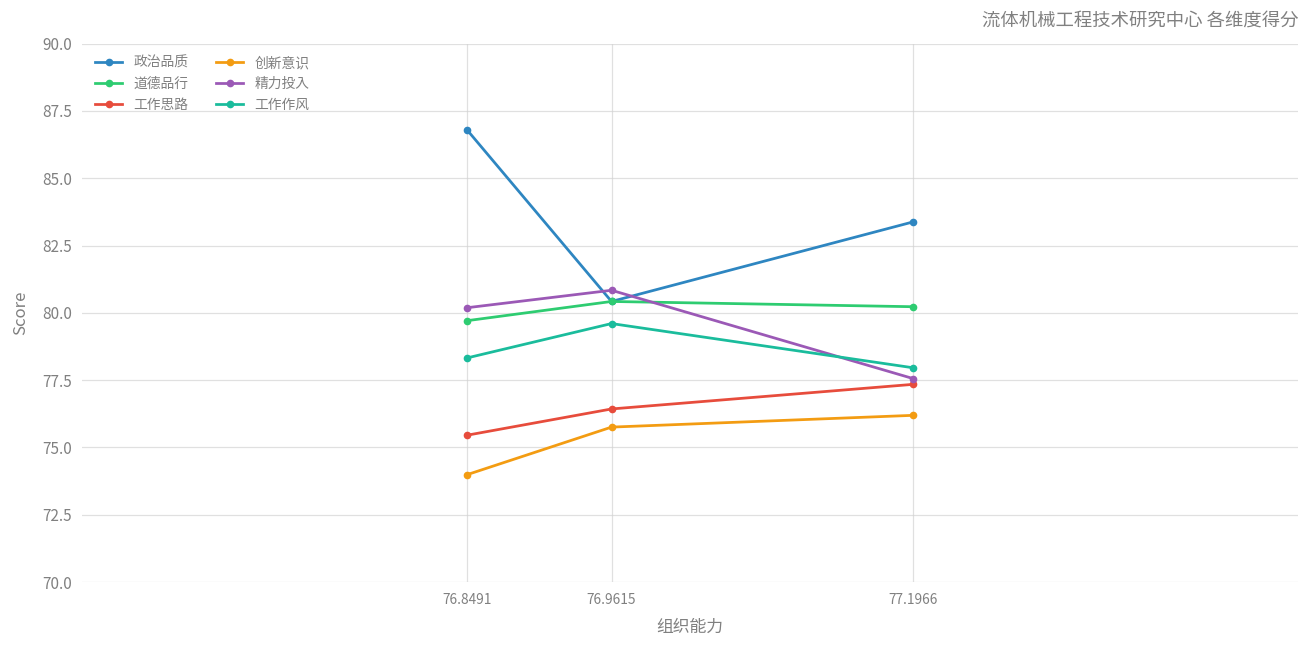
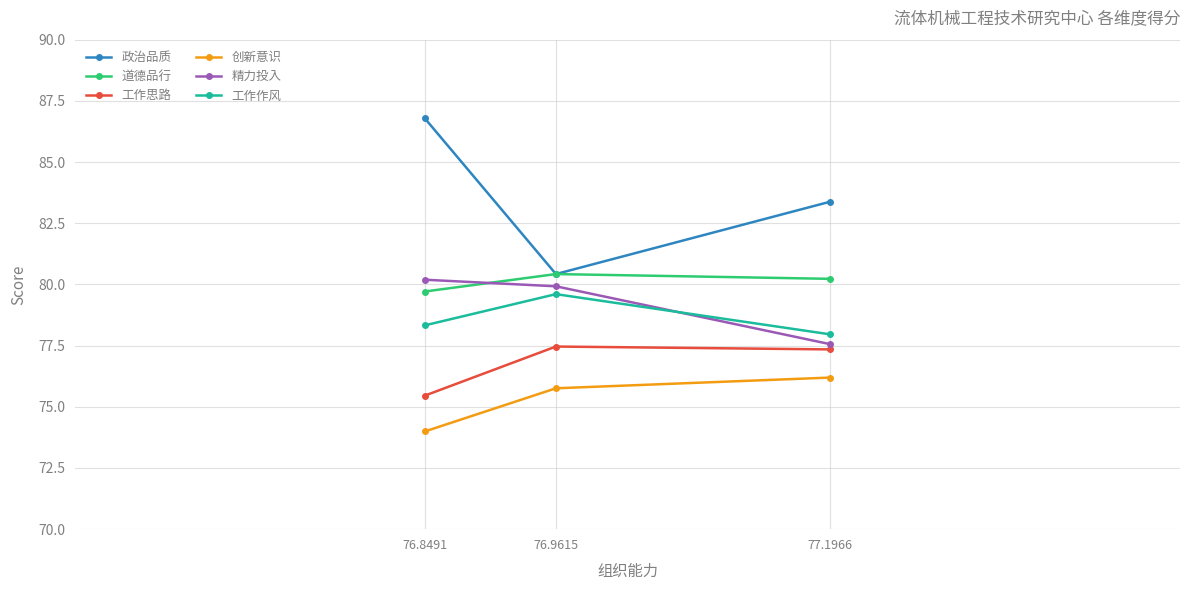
工作思路, 76.9615: 76.4 -> 77.5
精力投入, 76.9615: 80.8 -> 79.9
